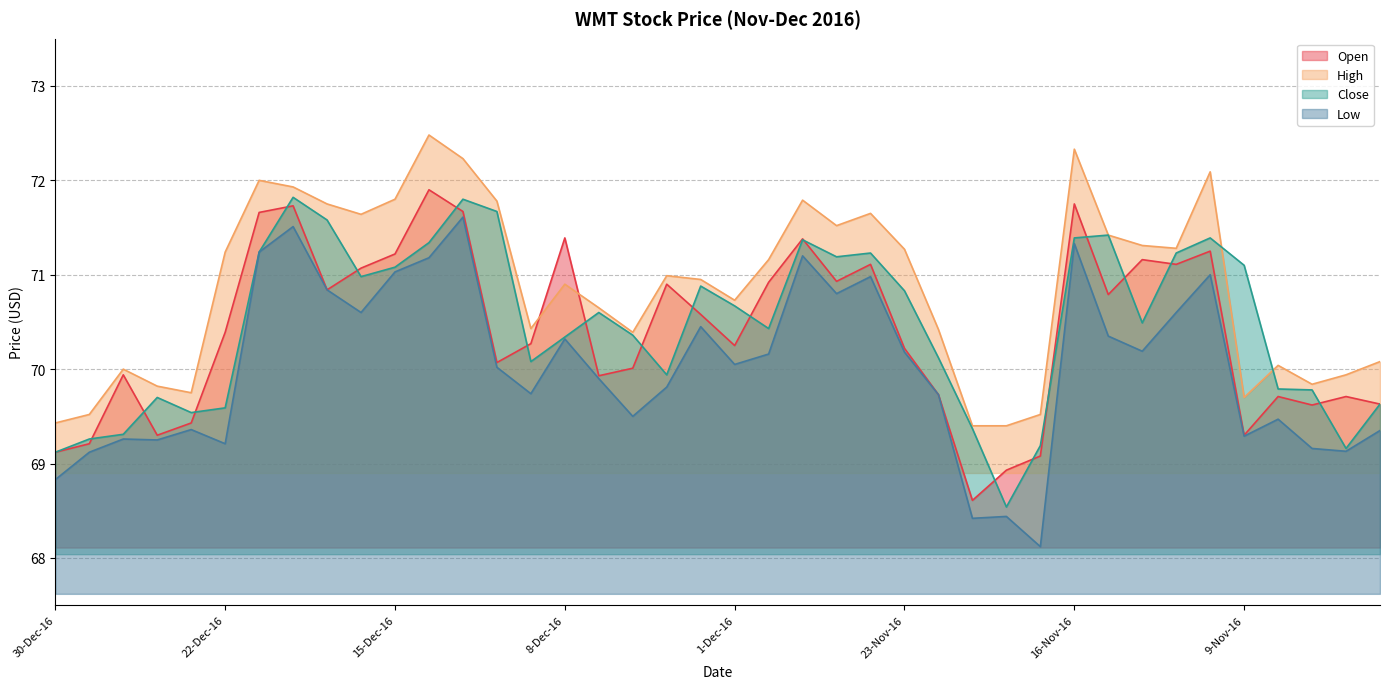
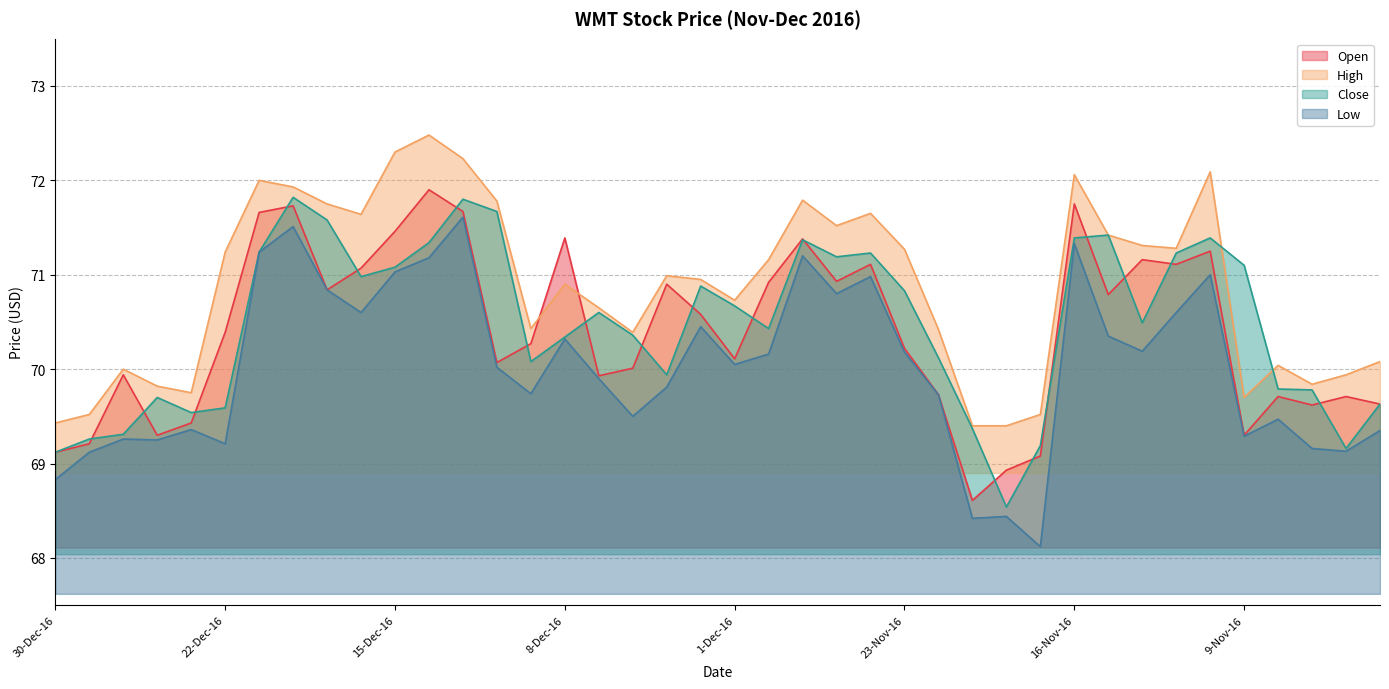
Open, 15-Dec-16: 71.2 -> 71.5
High, 15-Dec-16: 71.8 -> 72.3
Open, 1-Dec-16: 70.3 -> 70.1
High, 16-Nov-16: 72.3 -> 72.1
